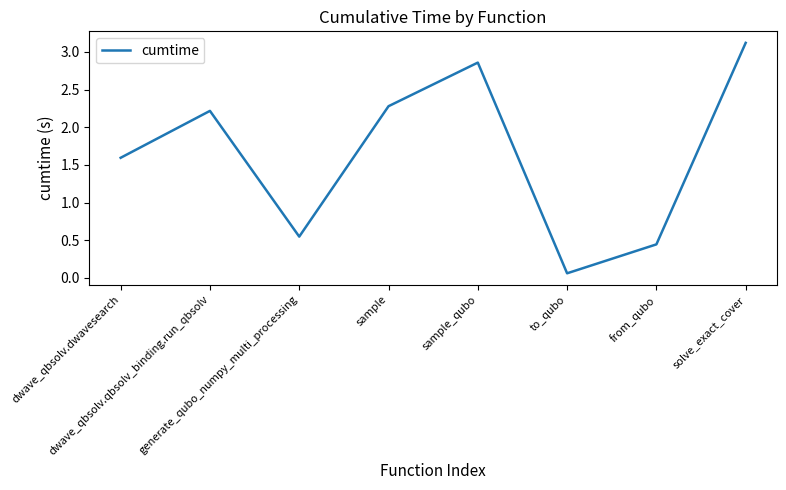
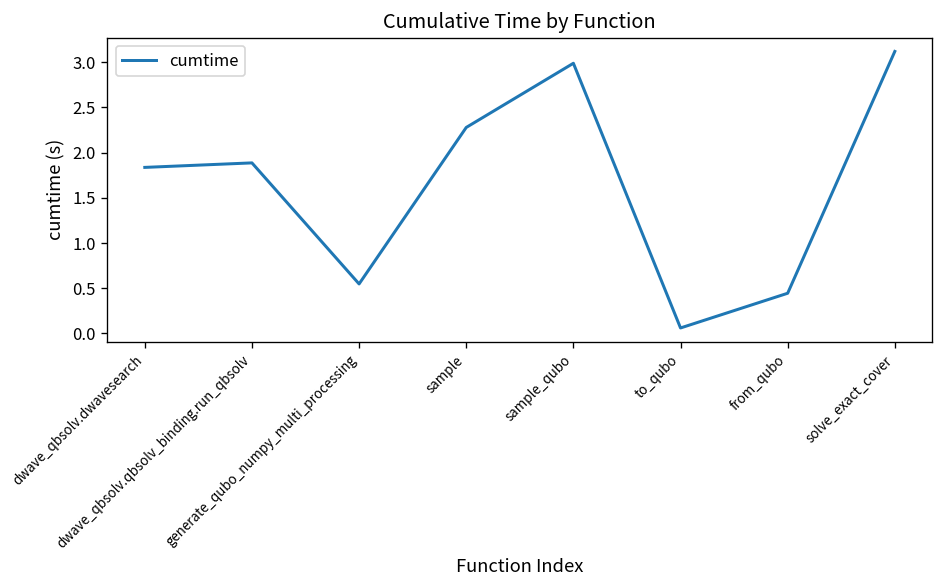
dwave_qbsolv.dwavesearch: 1.6 -> 1.8
dwave_qbsolv.qbsolv_binding.run_qbsolv: 2.2 -> 1.9
sample_qubo: 2.9 -> 3.0
